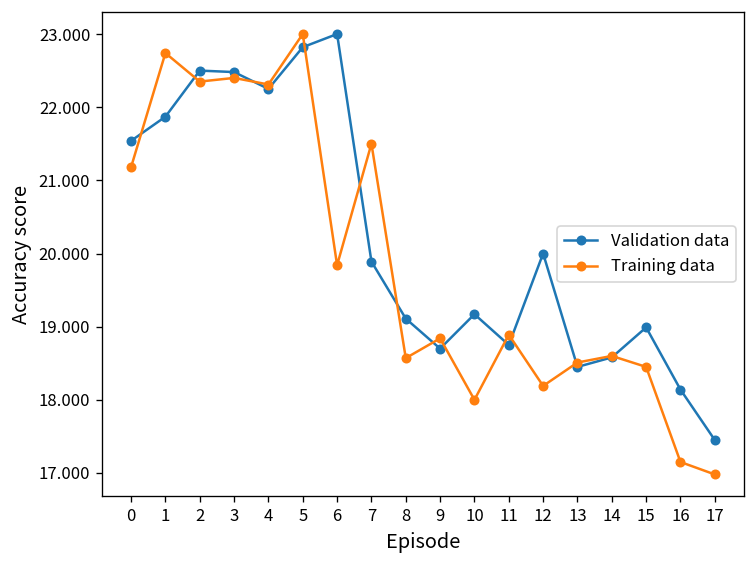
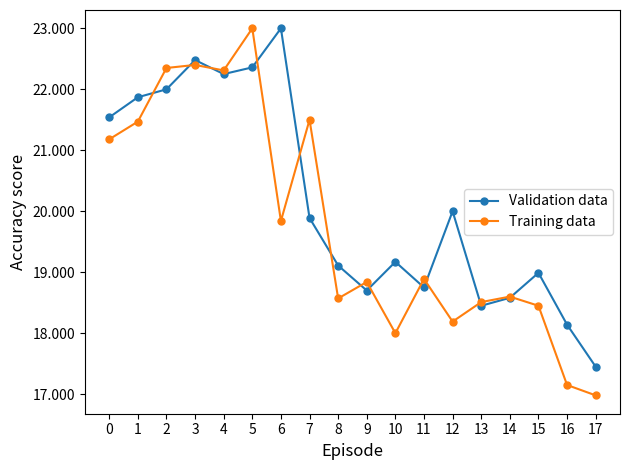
Training data, 1: 22.7 -> 21.5
Validation data, 2: 22.5 -> 22.0
Validation data, 5: 22.8 -> 22.4
